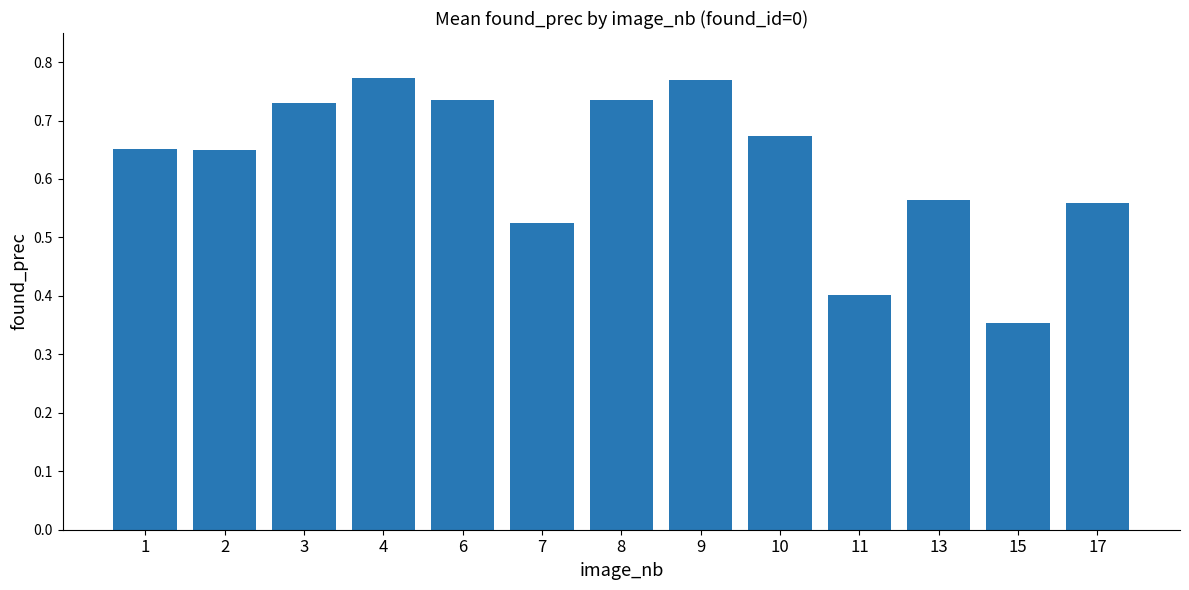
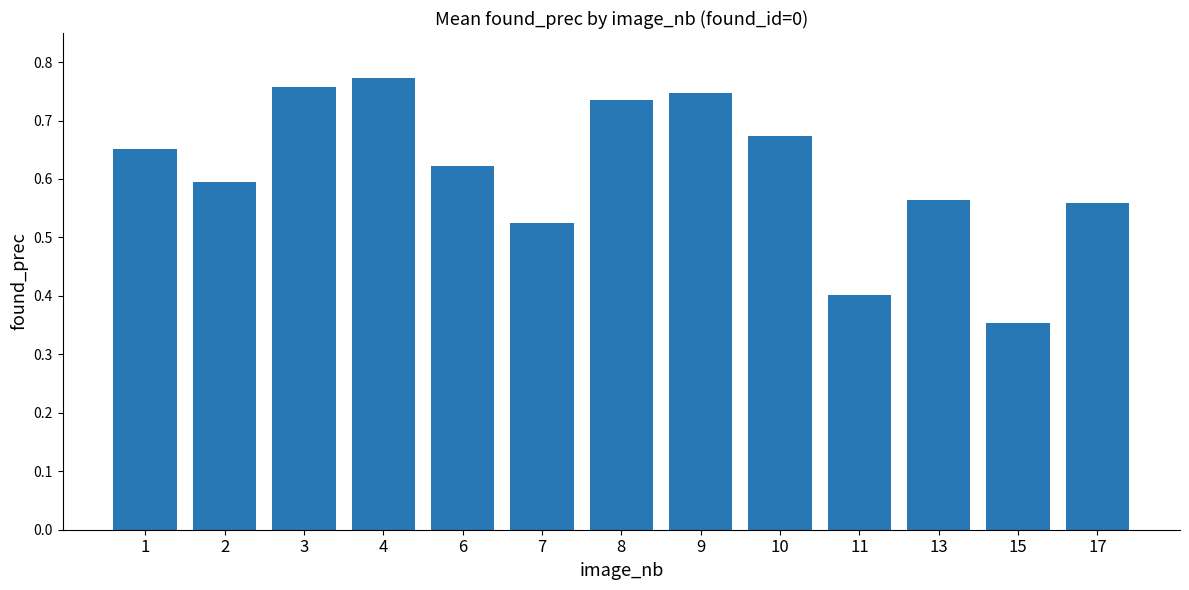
2: 0.65 -> 0.59
3: 0.73 -> 0.76
6: 0.73 -> 0.62
9: 0.77 -> 0.75
